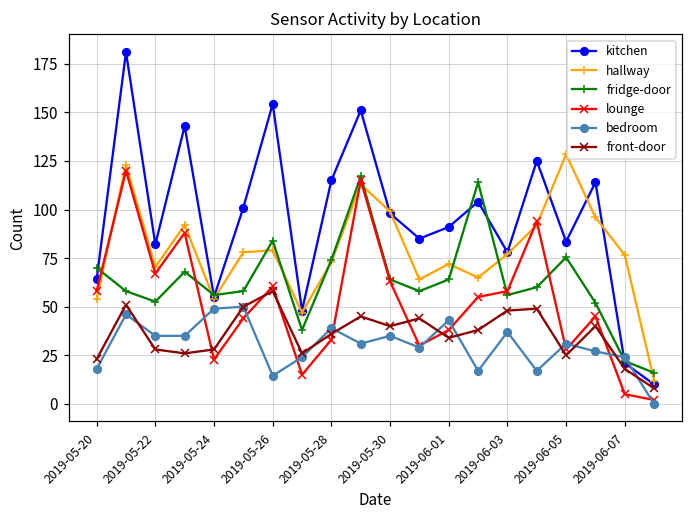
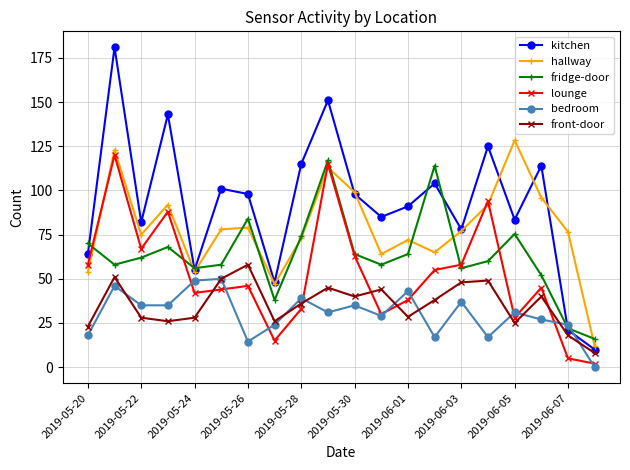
hallway, 2019-05-22: 70 -> 75
fridge-door, 2019-05-22: 53 -> 62
lounge, 2019-05-24: 23 -> 42
kitchen, 2019-05-26: 154 -> 98
lounge, 2019-05-26: 60 -> 46
front-door, 2019-06-01: 34 -> 29
